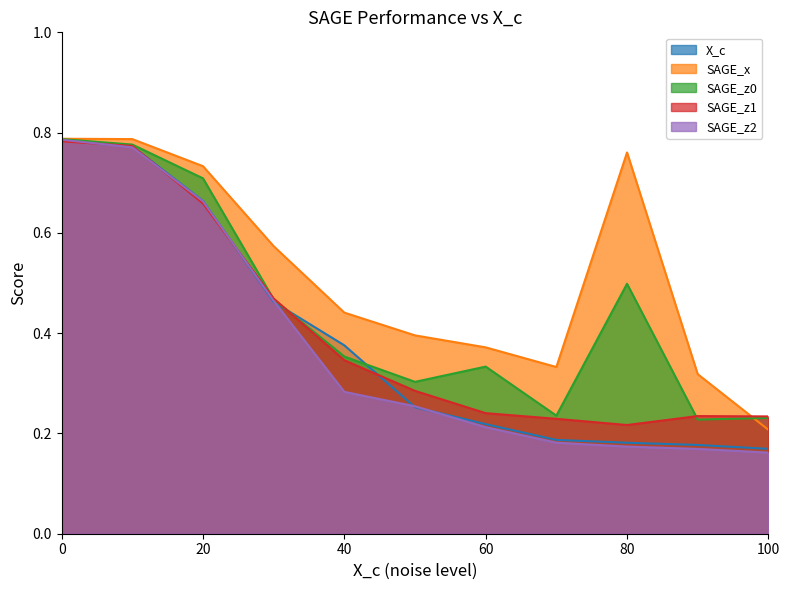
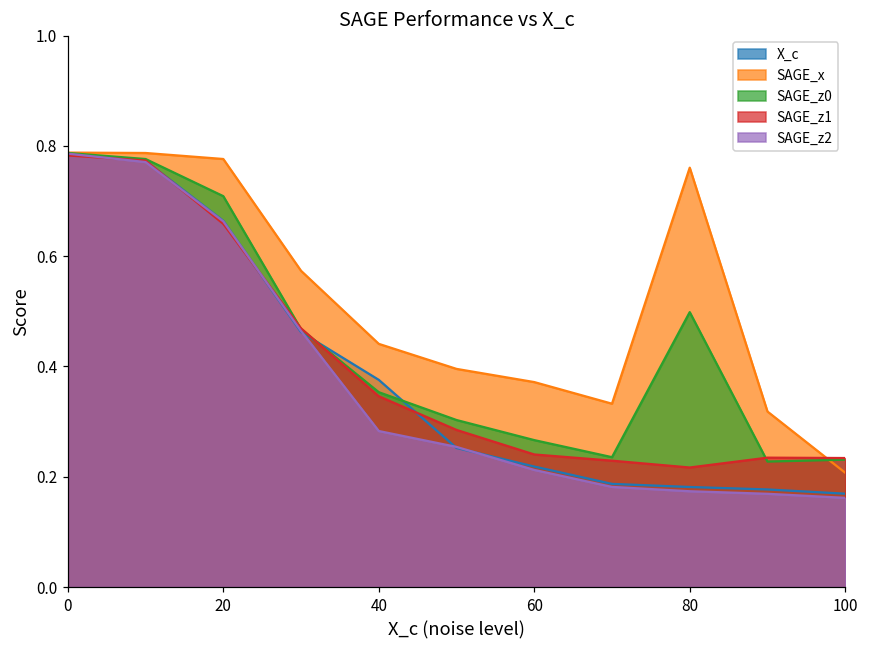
SAGE_x, 20: 0.73 -> 0.78
SAGE_z0, 60: 0.33 -> 0.27
